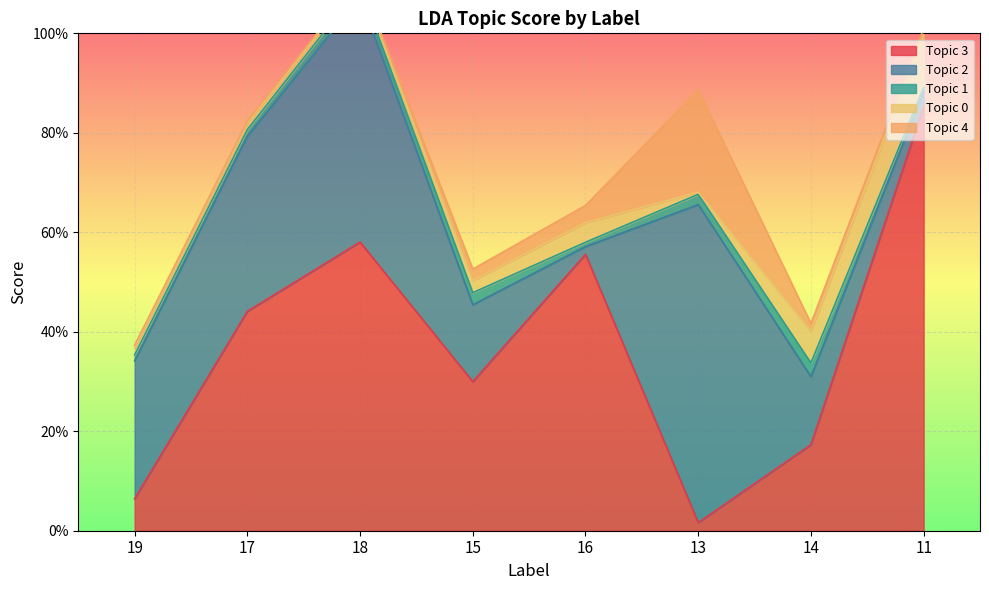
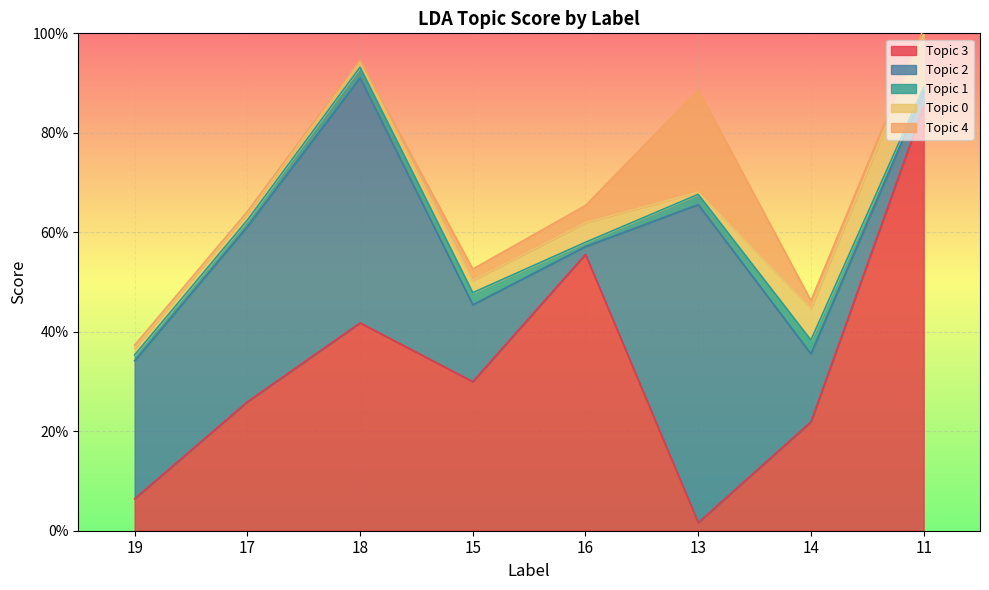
Topic 3, 17: 44% -> 26%
Topic 3, 18: 58% -> 42%
Topic 3, 14: 17% -> 22%
